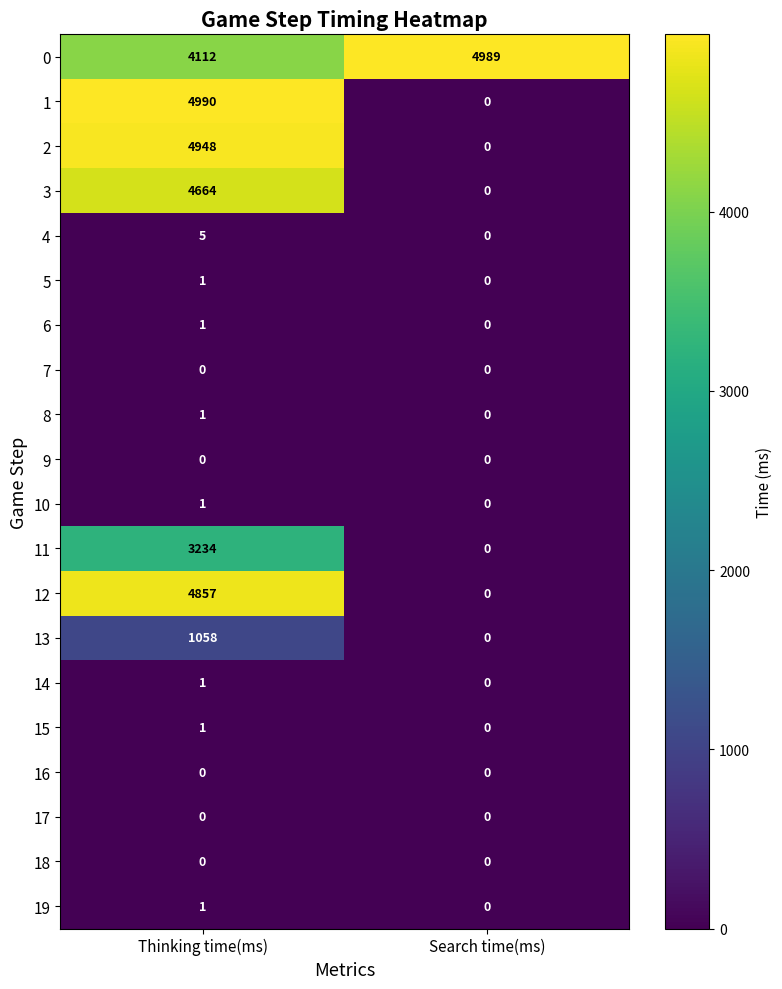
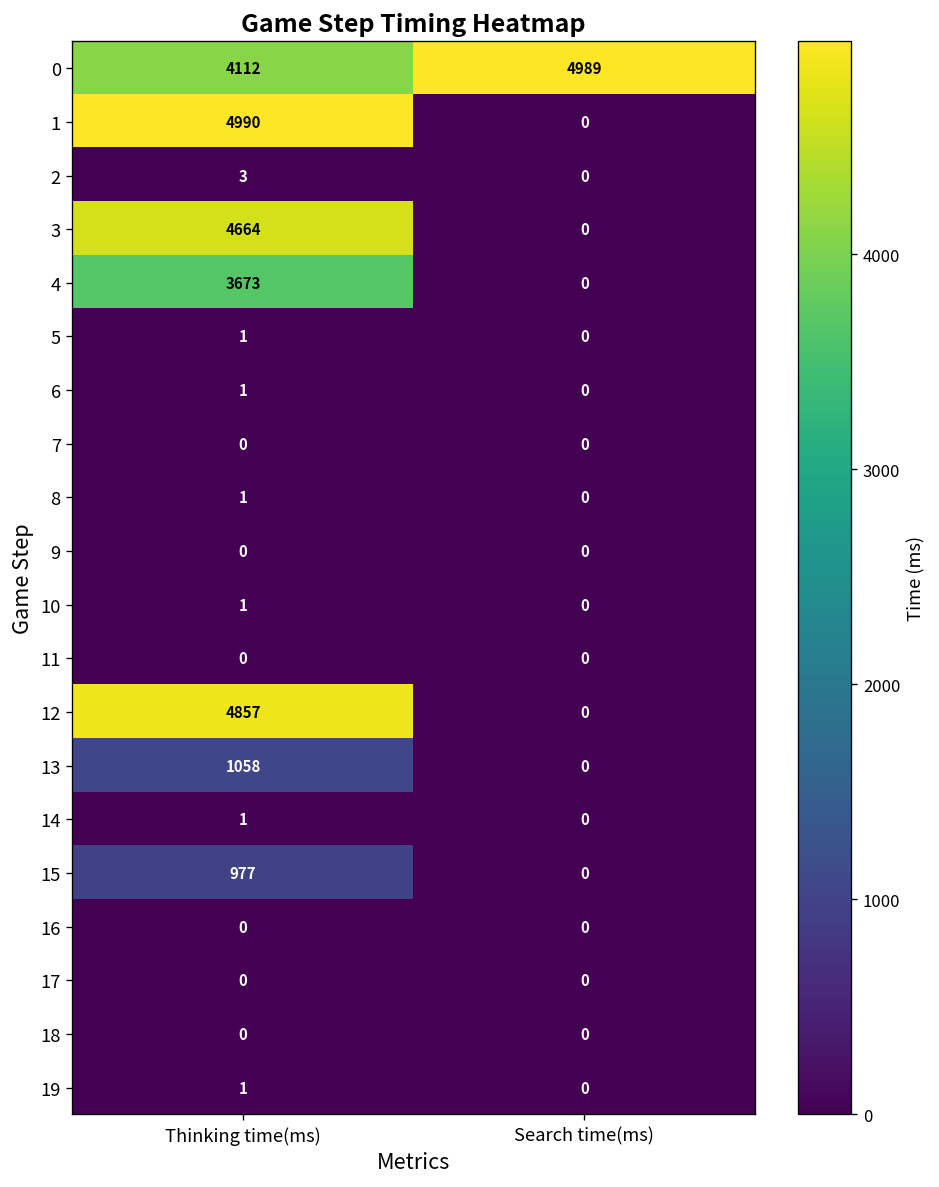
2, Thinking time(ms): 4948 -> 3
4, Thinking time(ms): 5 -> 3673
11, Thinking time(ms): 3234 -> 0
15, Thinking time(ms): 1 -> 977
